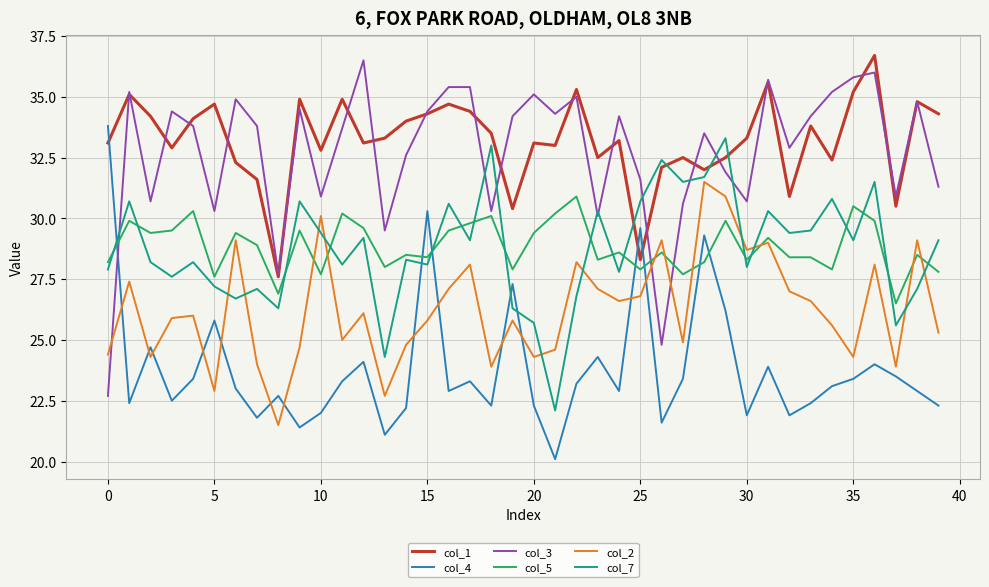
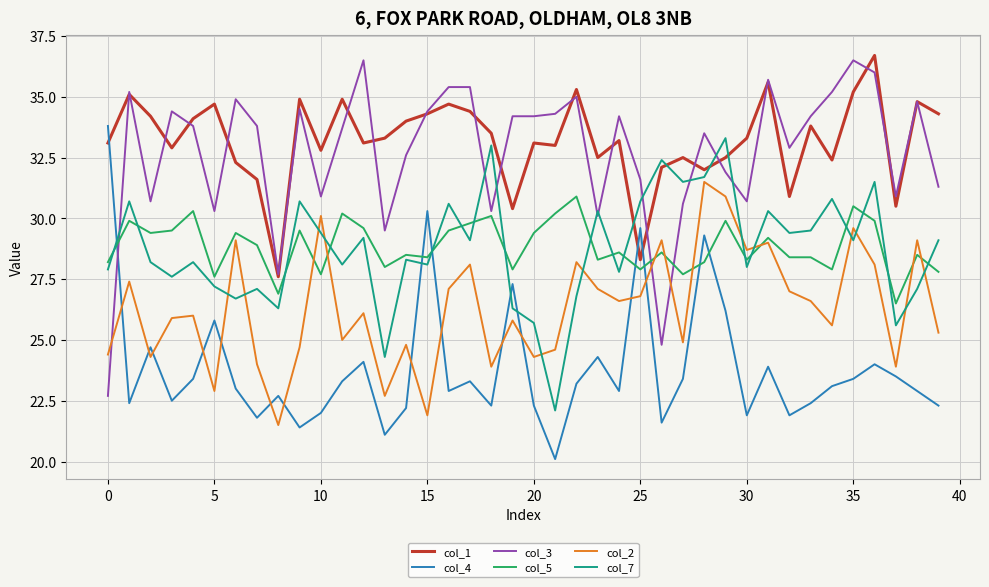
col_2, 15: 25.8 -> 21.9
col_3, 20: 35.1 -> 34.2
col_3, 35: 35.8 -> 36.5
col_2, 35: 24.3 -> 29.6
